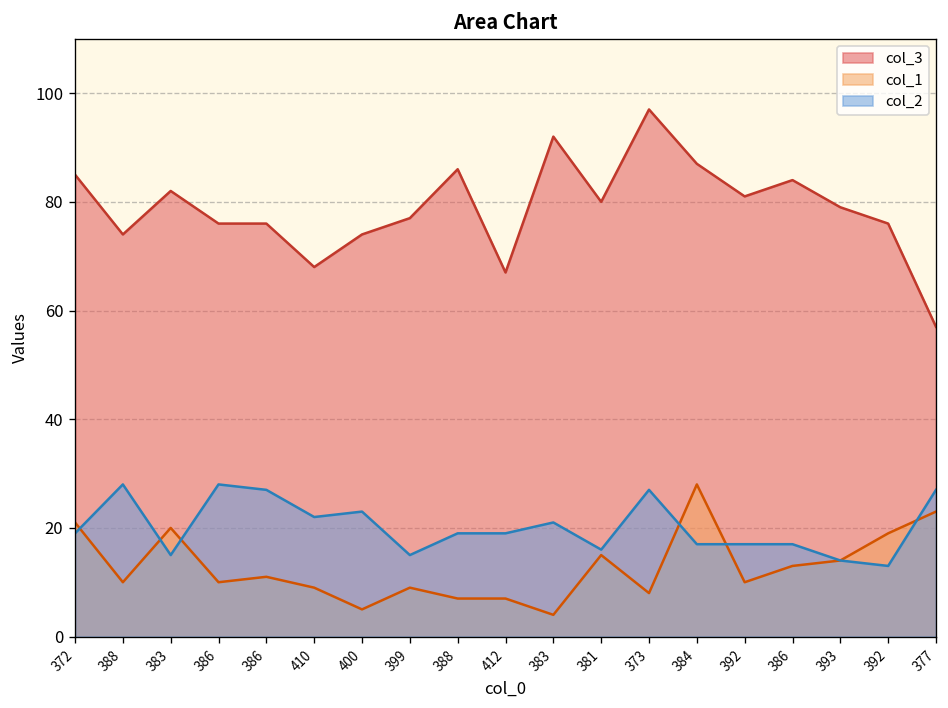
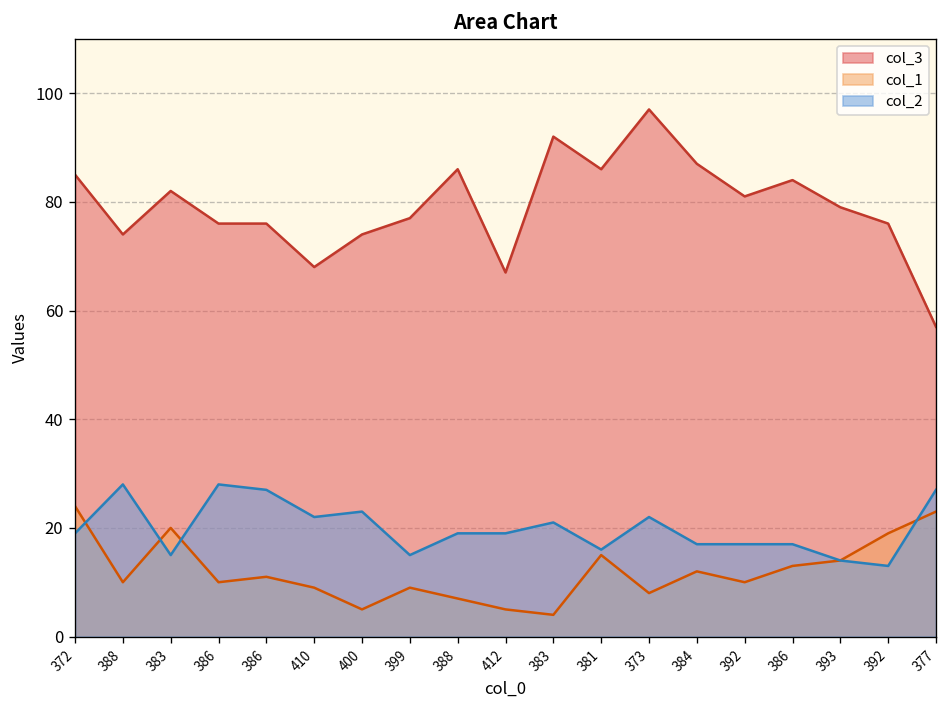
col_1, 372: 21 -> 24
col_1, 412: 7 -> 5
col_3, 381: 80 -> 86
col_2, 373: 27 -> 22
col_1, 384: 28 -> 12
